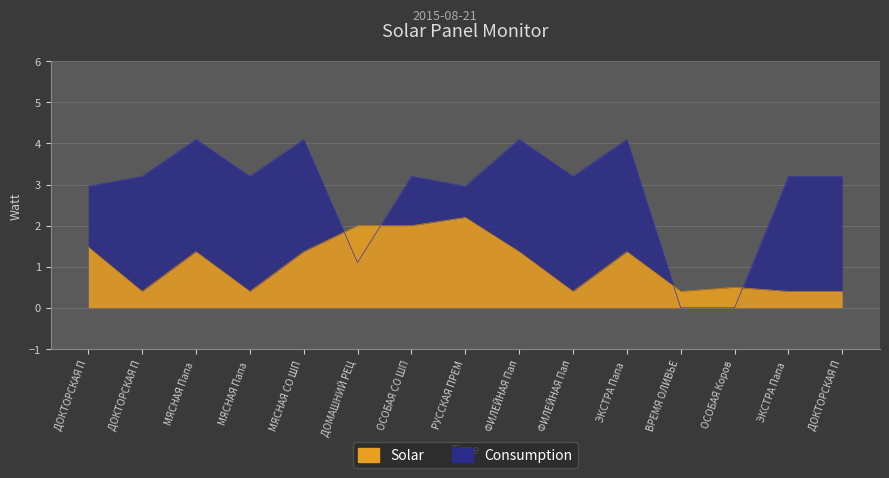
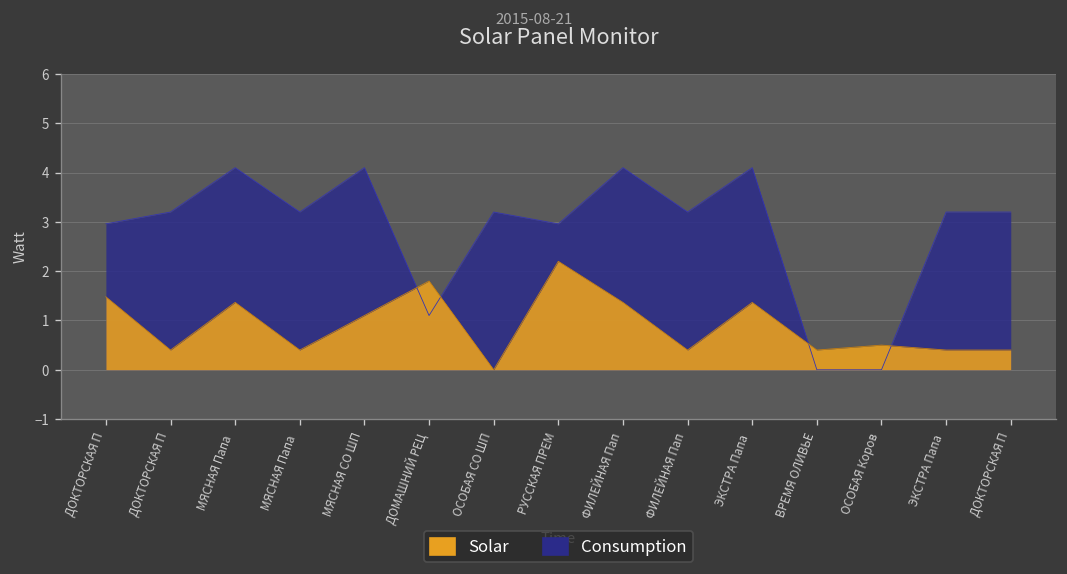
Solar, МЯСНАЯ СО ШП: 1.4 -> 1.1
Solar, ДОМАШНИЙ РЕЦ: 2.0 -> 1.8
Solar, ОСОБАЯ СО ШП: 2 -> 0
